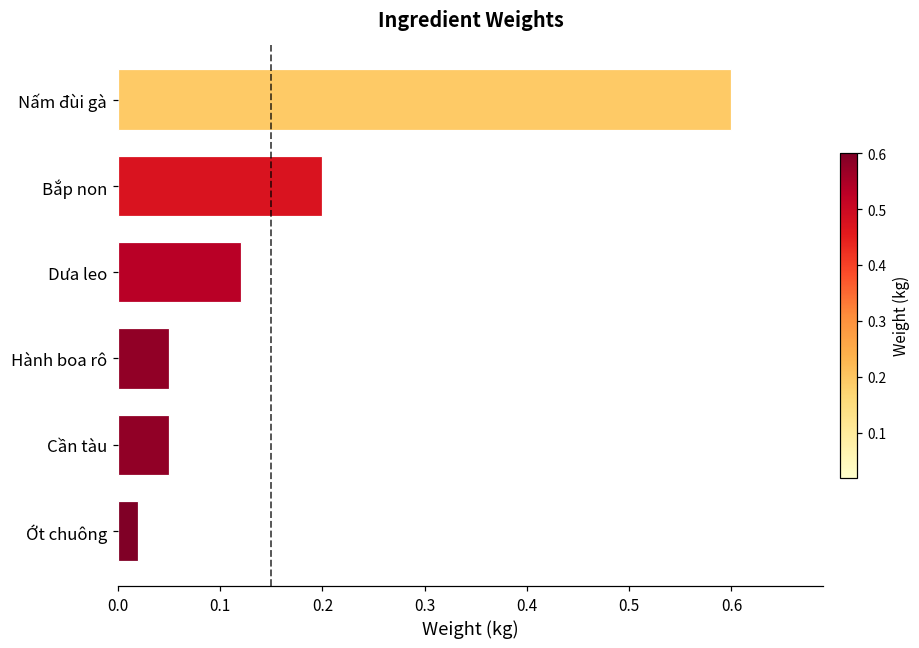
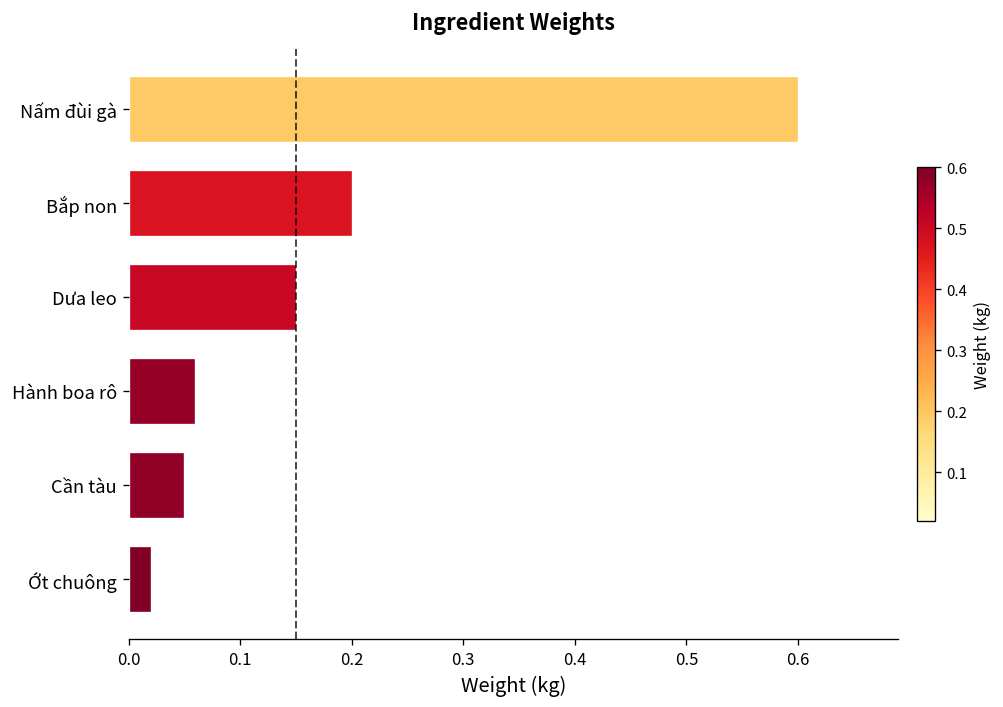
Dưa leo: 0.12 -> 0.15
Hành boa rô: 0.05 -> 0.06
